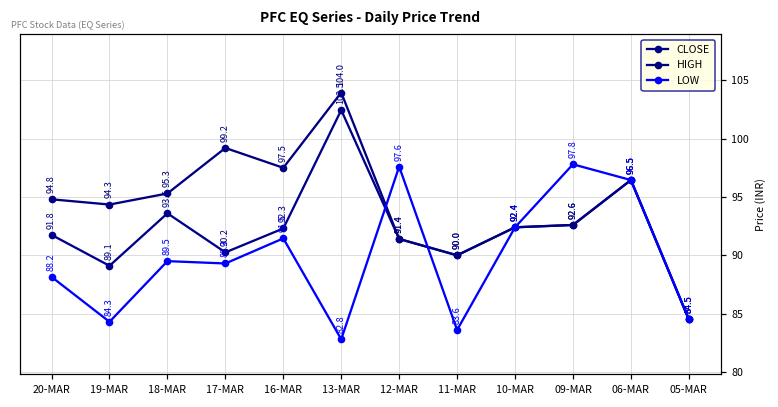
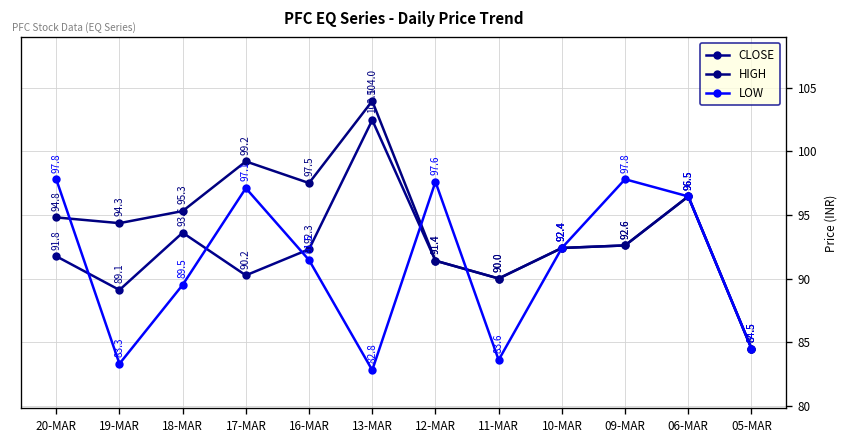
LOW, 20-MAR: 88.2 -> 97.8
LOW, 19-MAR: 84.3 -> 83.3
LOW, 17-MAR: 89.3 -> 97.1
